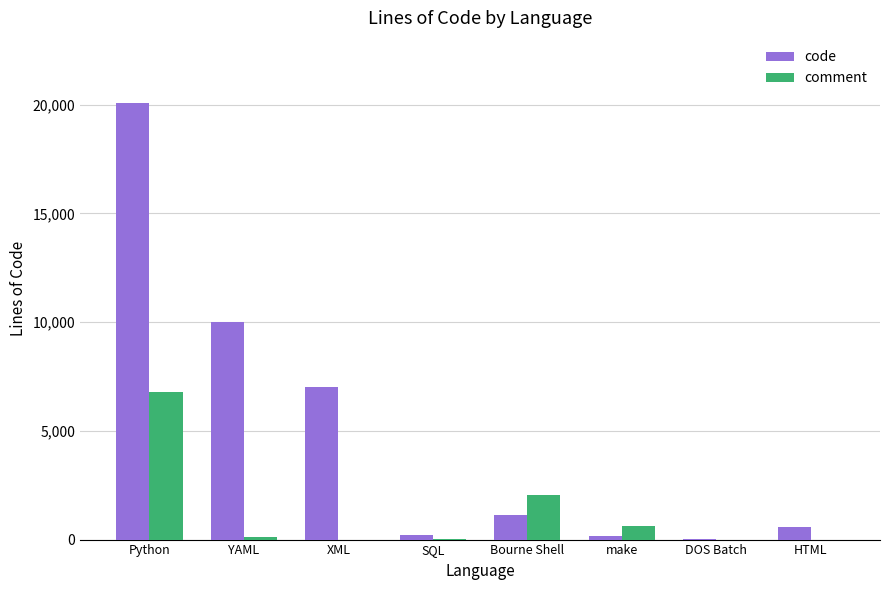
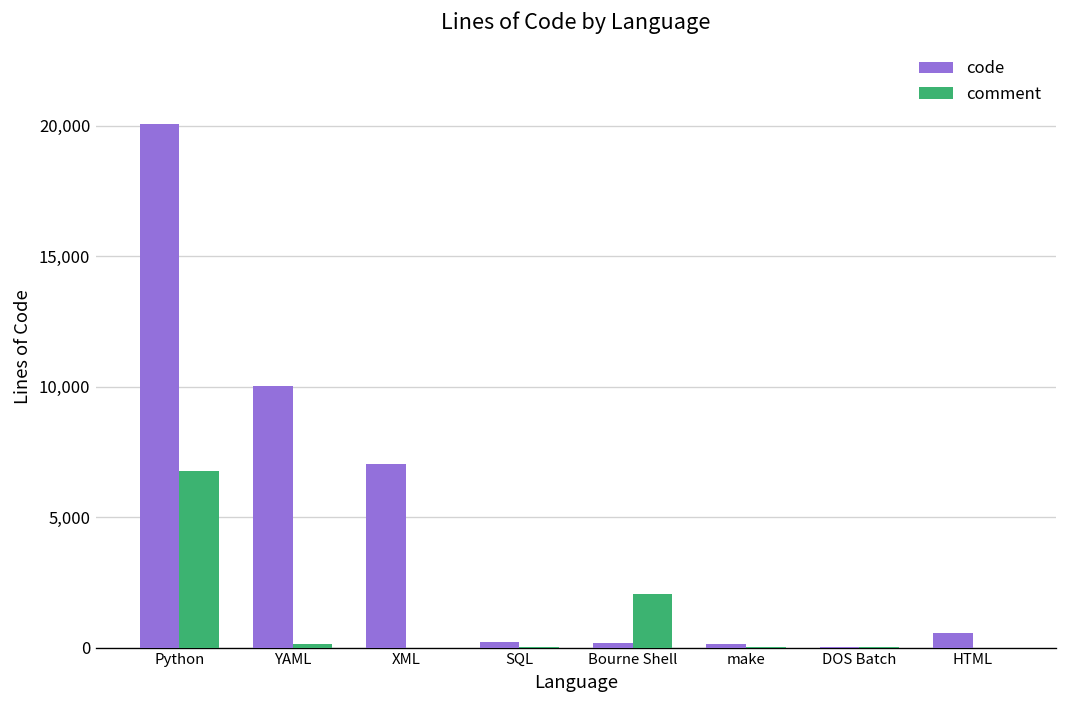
code, Bourne Shell: 1,100 -> 200
comment, make: 600 -> 0
